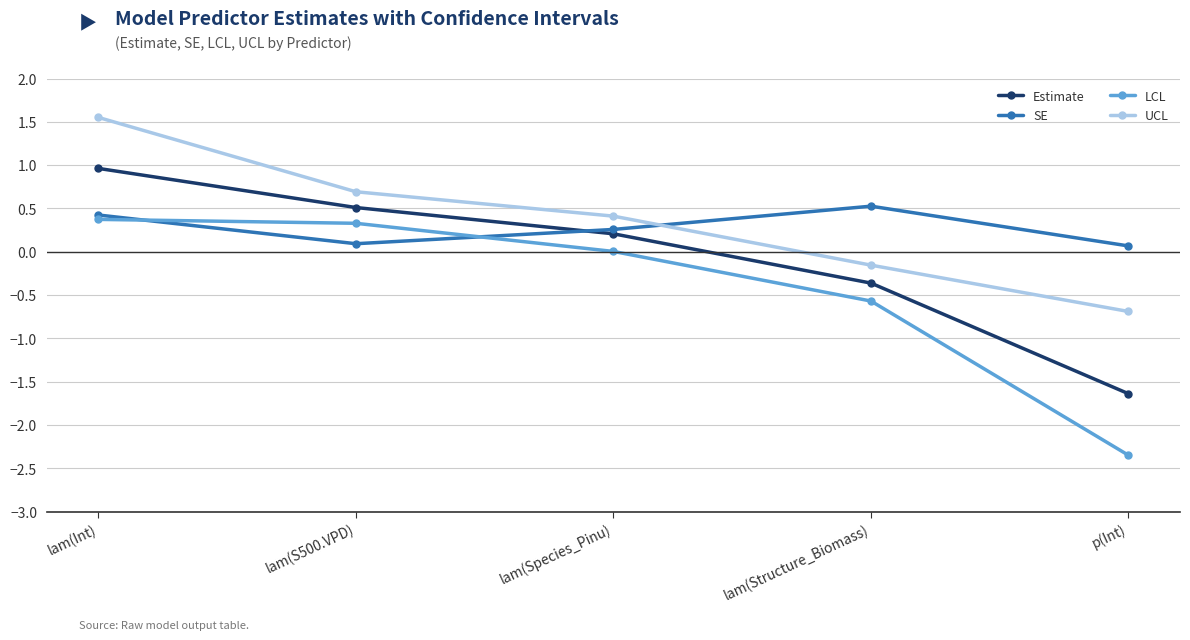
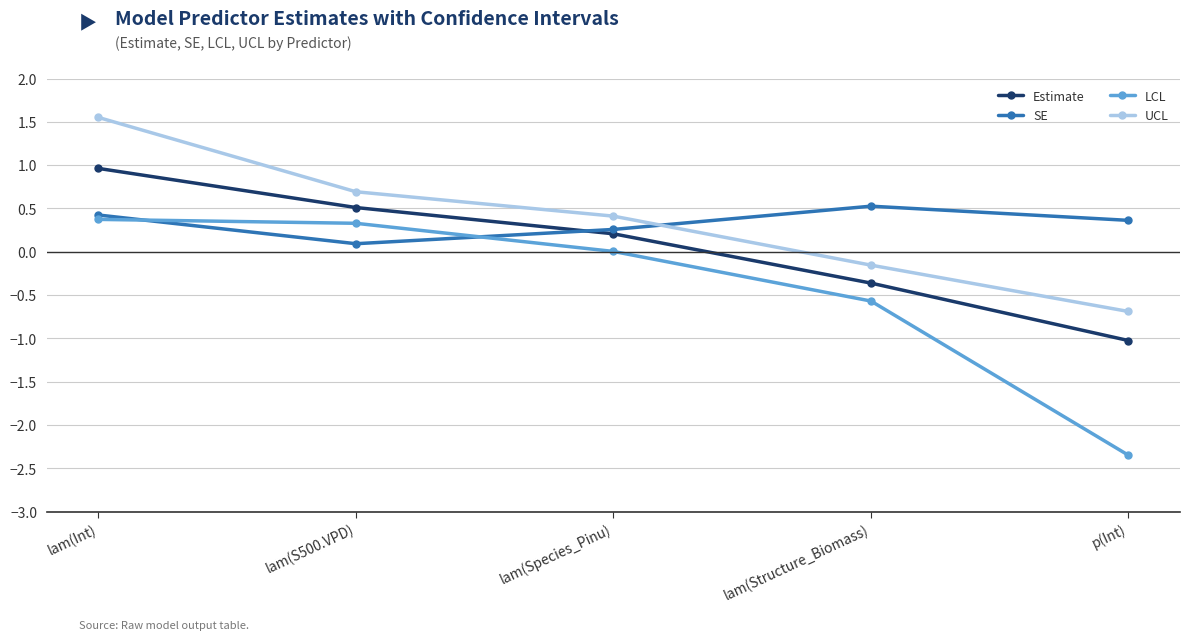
Estimate, p(Int): -1.6 -> -1.0
SE, p(Int): 0.1 -> 0.4
